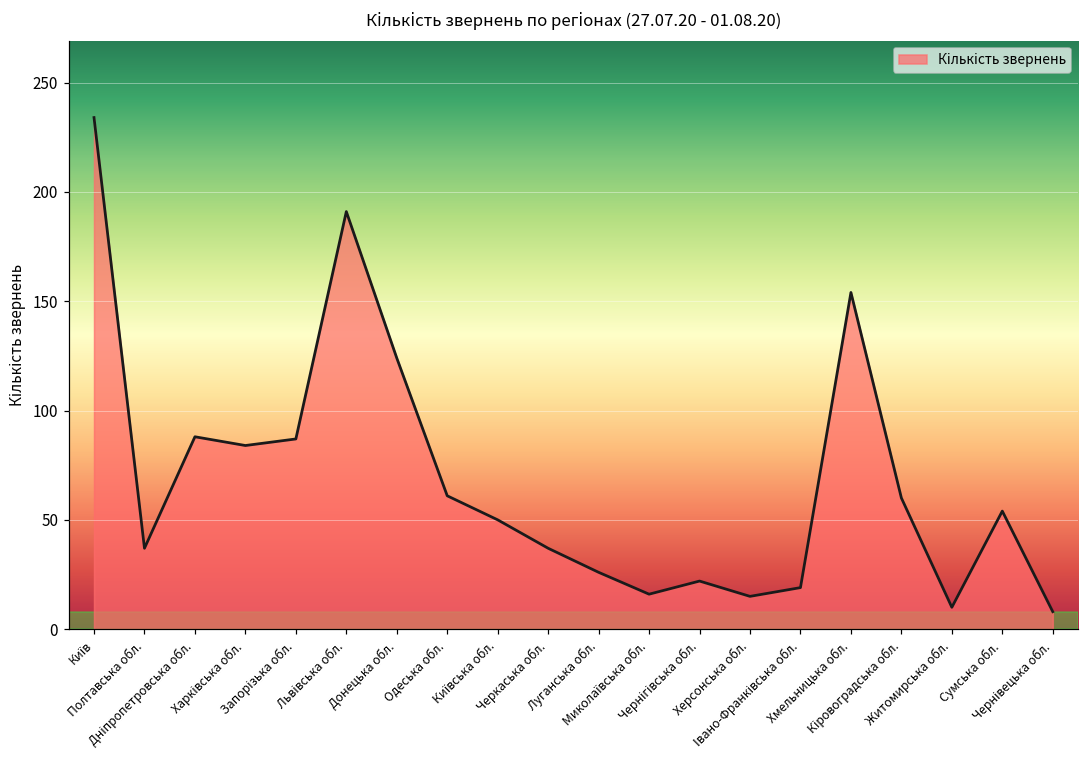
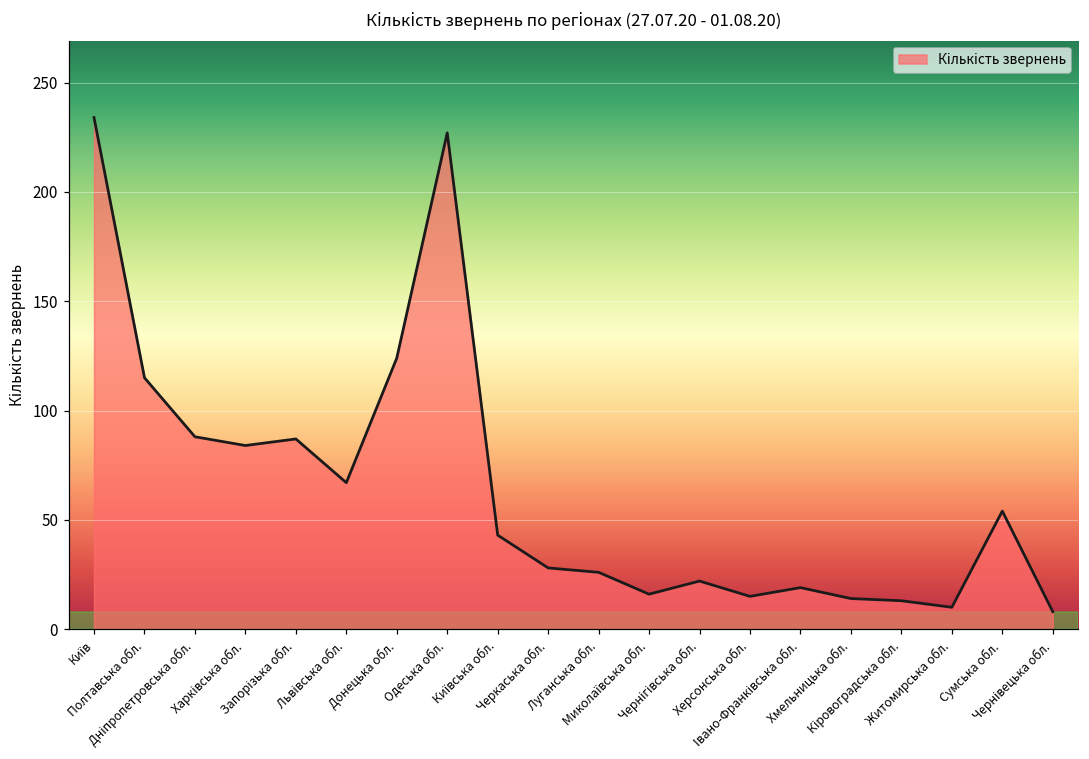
Полтавська обл.: 37 -> 115
Львівська обл.: 191 -> 67
Одеська обл.: 61 -> 227
Київська обл.: 50 -> 43
Черкаська обл.: 37 -> 28
Хмельницька обл.: 154 -> 14
Кіровоградська обл.: 60 -> 13
